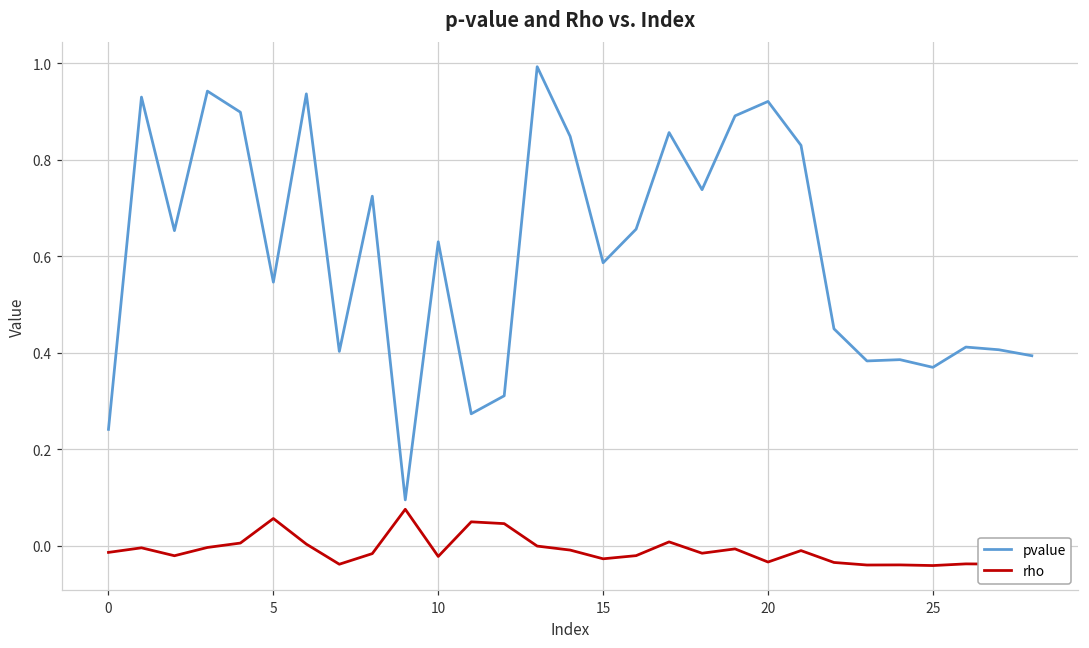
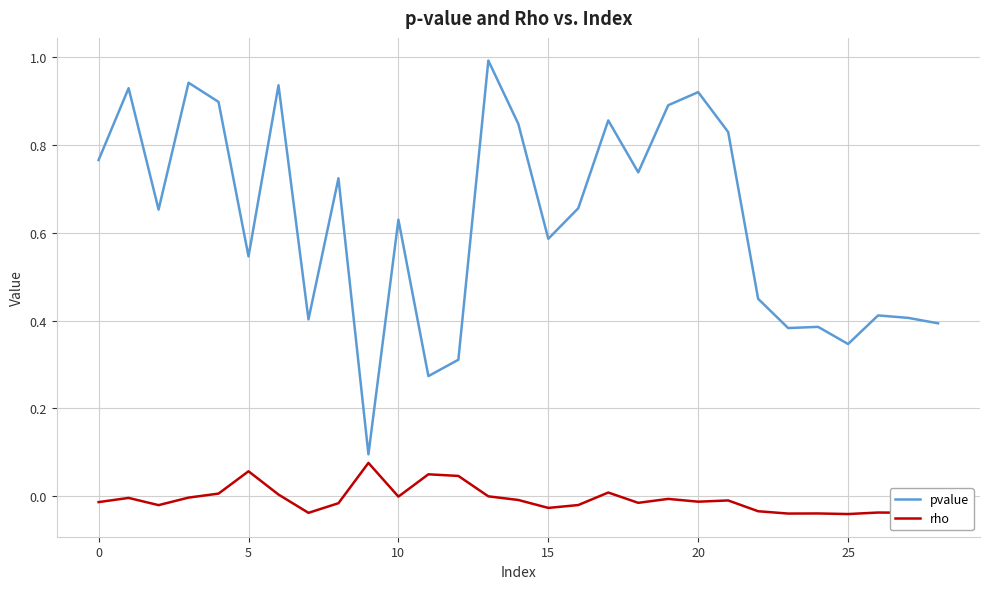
pvalue, 0: 0.24 -> 0.77
rho, 10: -0.02 -> 0.00
rho, 20: -0.03 -> -0.01
pvalue, 25: 0.37 -> 0.35
